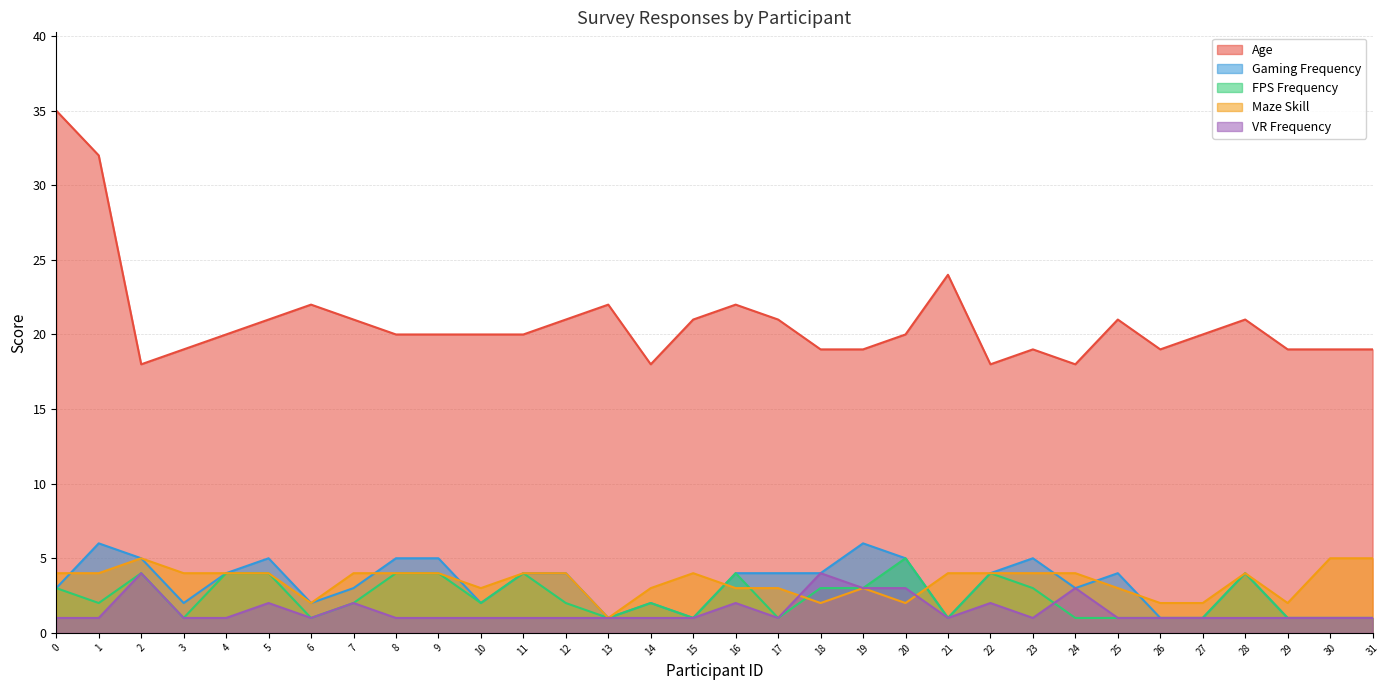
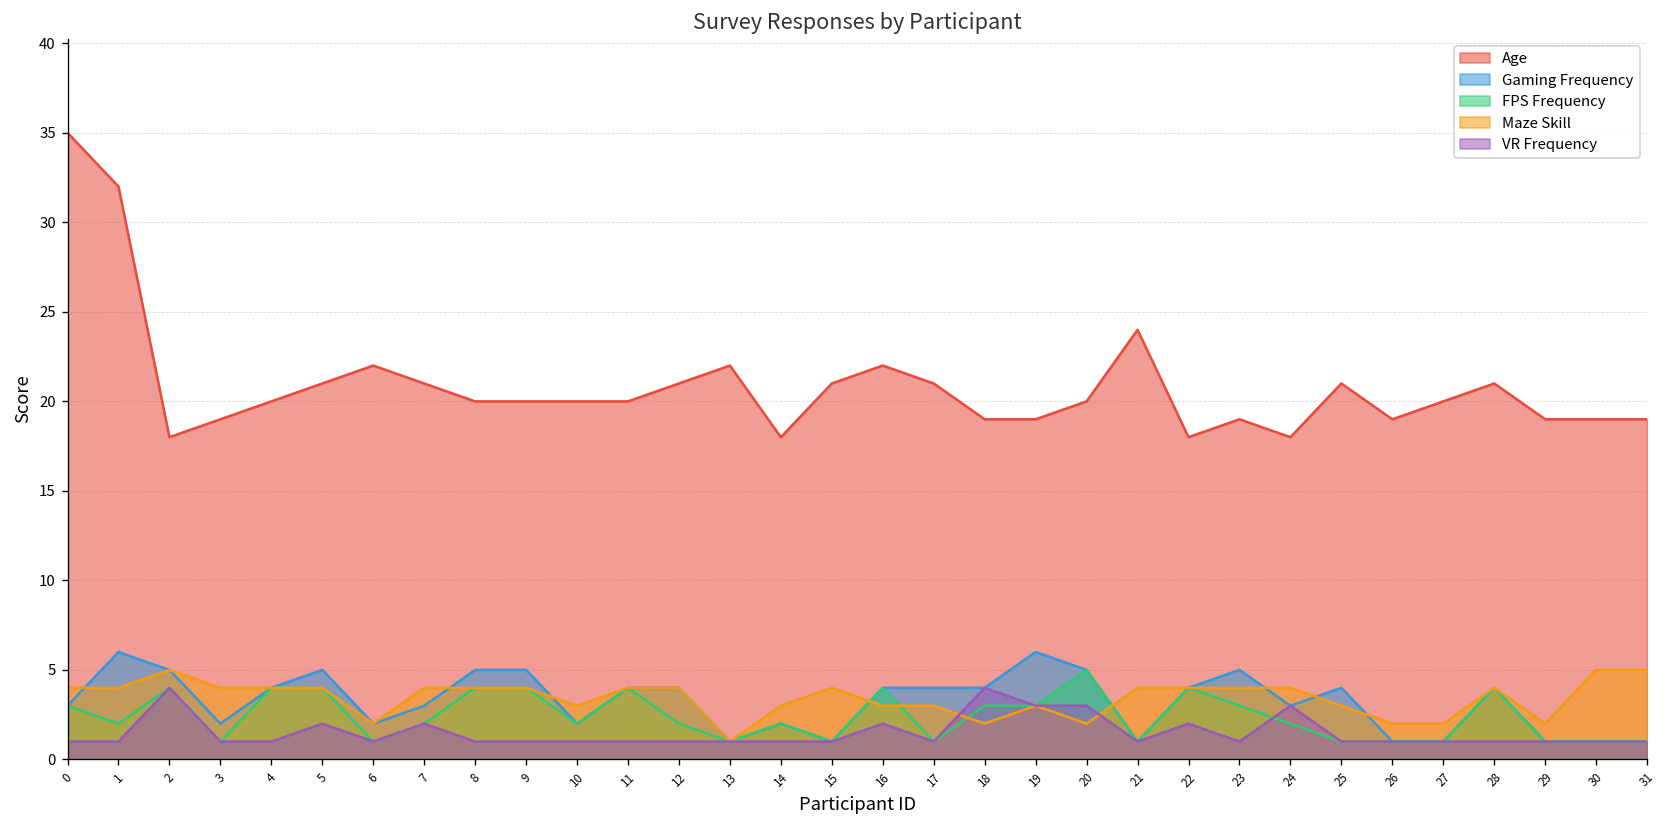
FPS Frequency, 24: 1 -> 2
